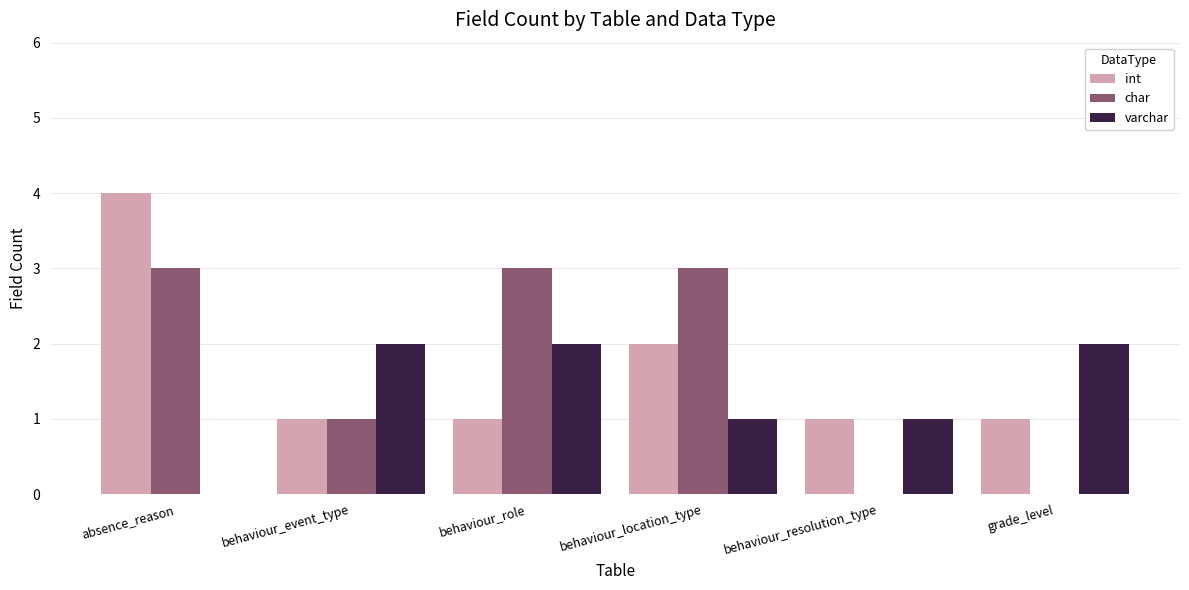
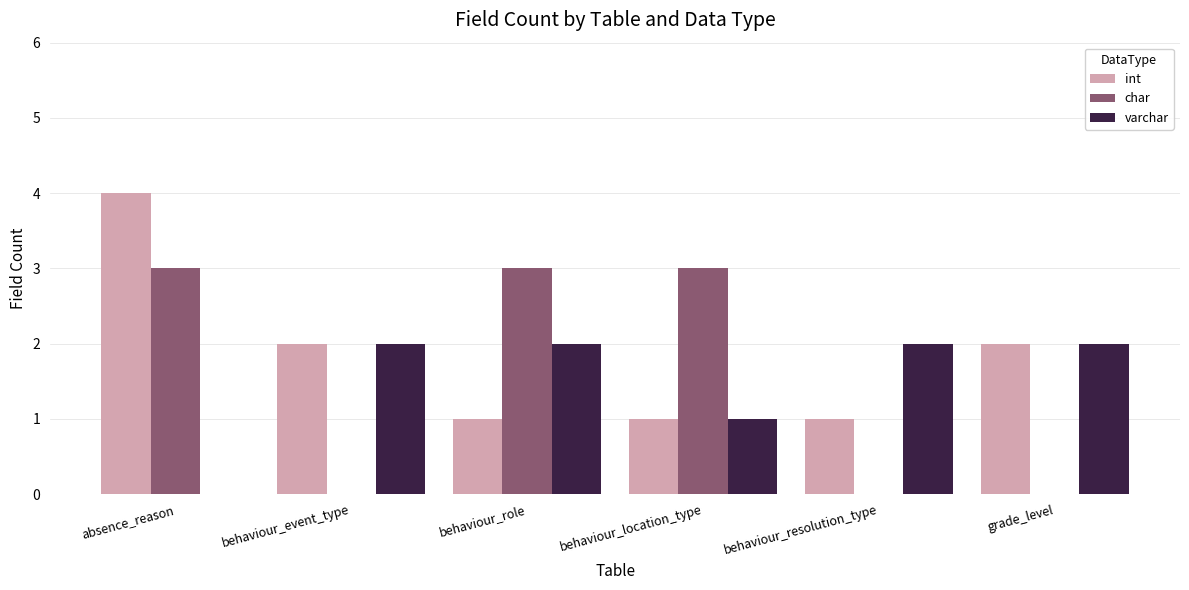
int, behaviour_event_type: 1 -> 2
char, behaviour_event_type: 1 -> 0
int, behaviour_location_type: 2 -> 1
varchar, behaviour_resolution_type: 1 -> 2
int, grade_level: 1 -> 2
